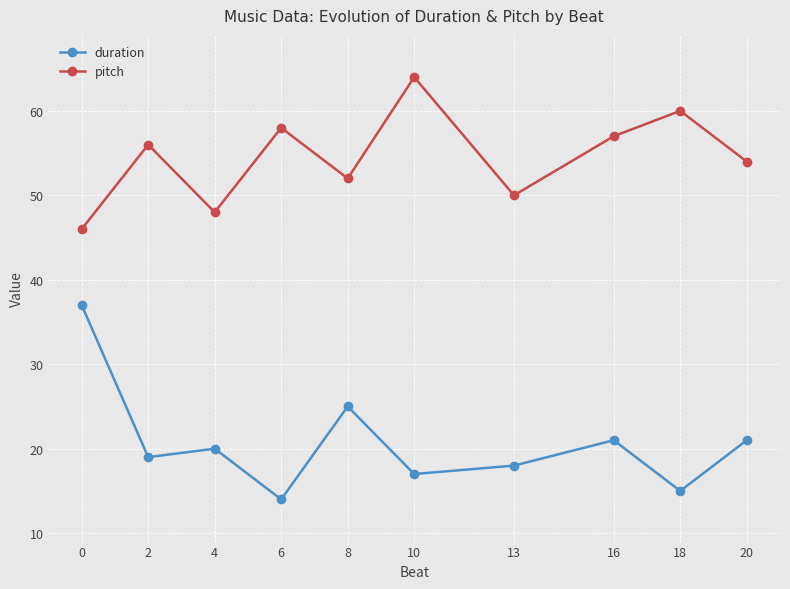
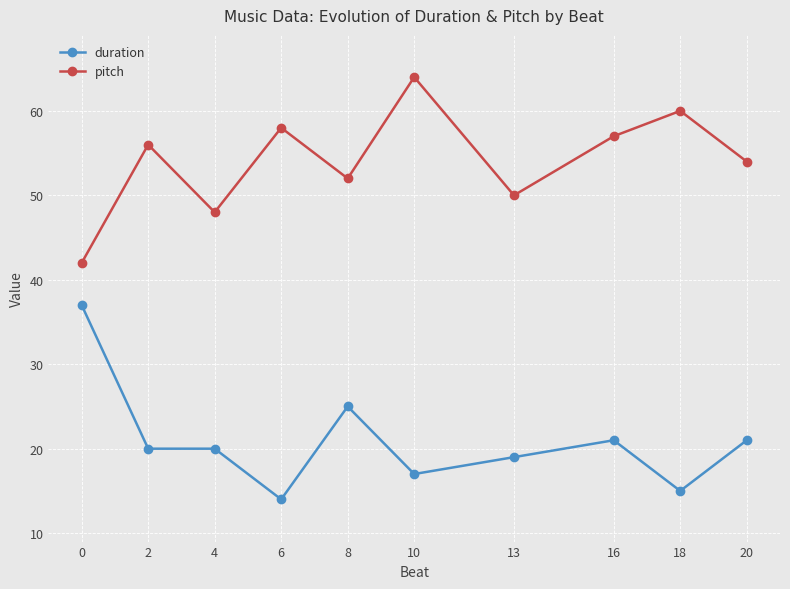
pitch, 0: 46 -> 42
duration, 2: 19 -> 20
duration, 13: 18 -> 19
